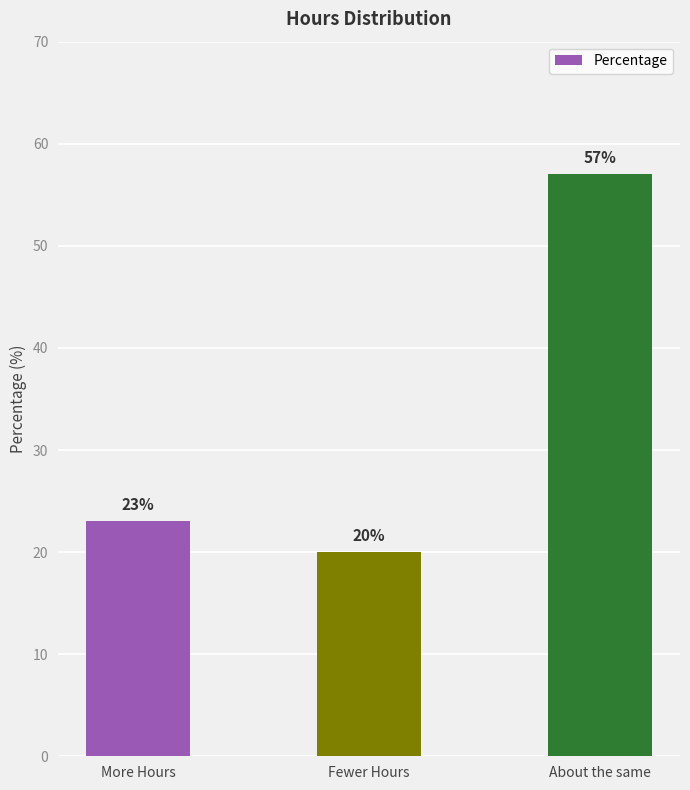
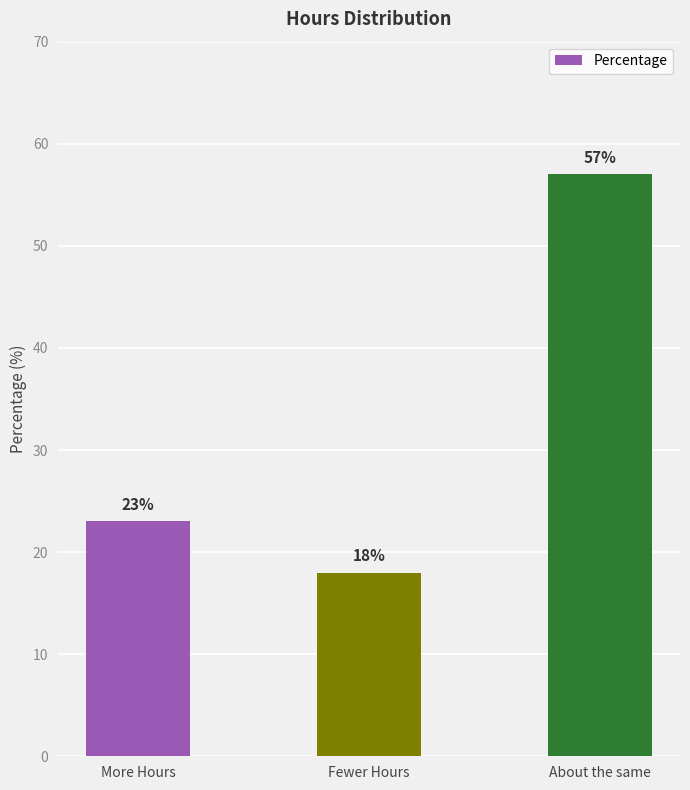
Fewer Hours: 20% -> 18%
